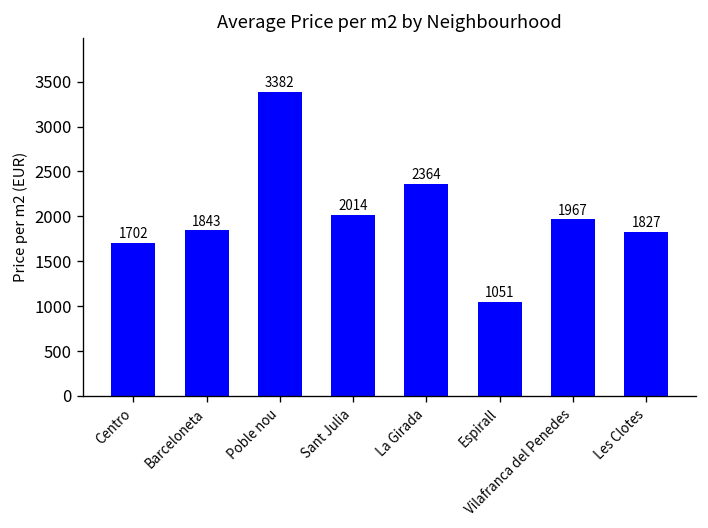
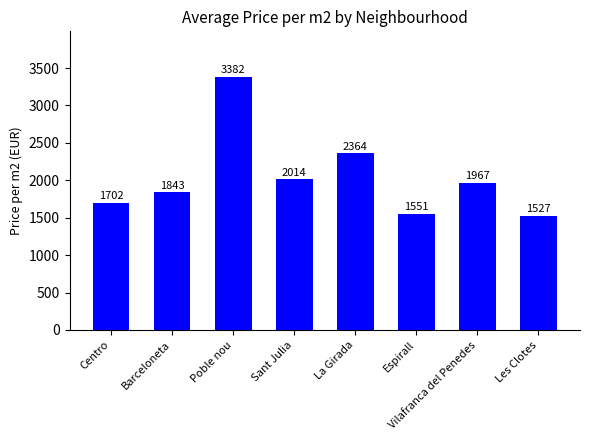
Espirall: 1051 -> 1551
Les Clotes: 1827 -> 1527
